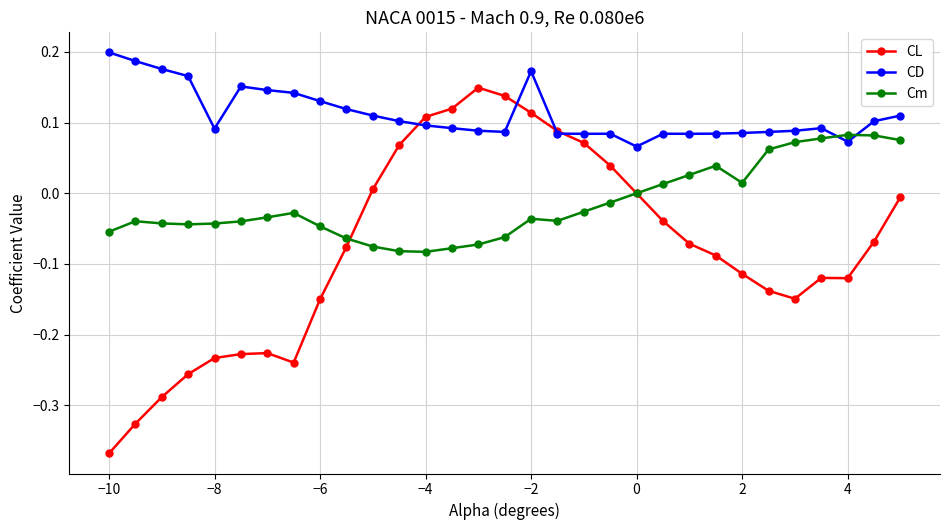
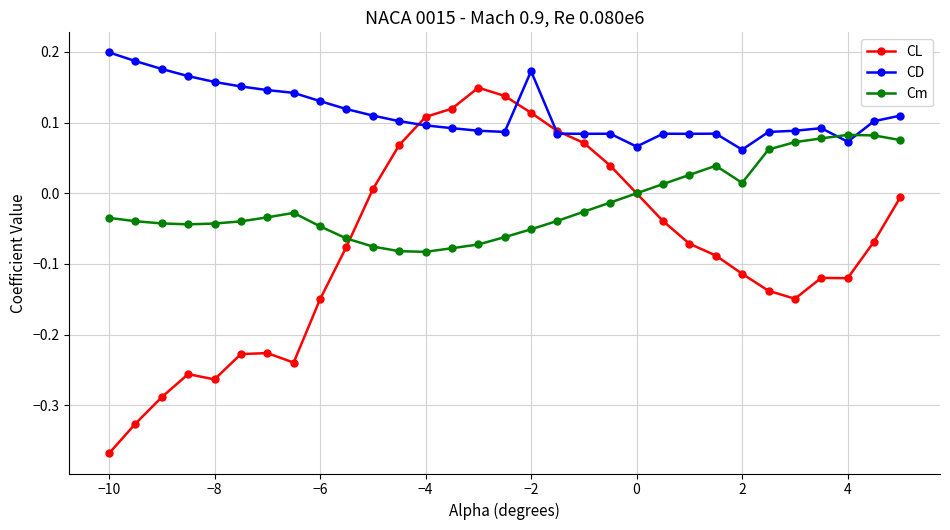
Cm, −10: -0.05 -> -0.03
CL, −8: -0.23 -> -0.26
CD, −8: 0.09 -> 0.16
Cm, −2: -0.04 -> -0.05
CD, 2: 0.09 -> 0.06
